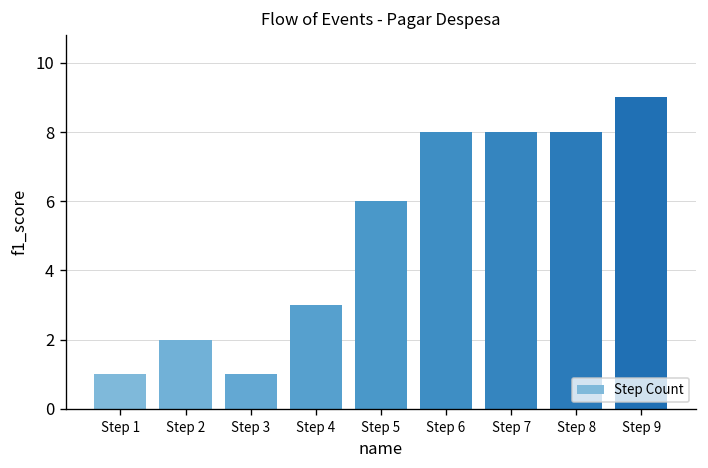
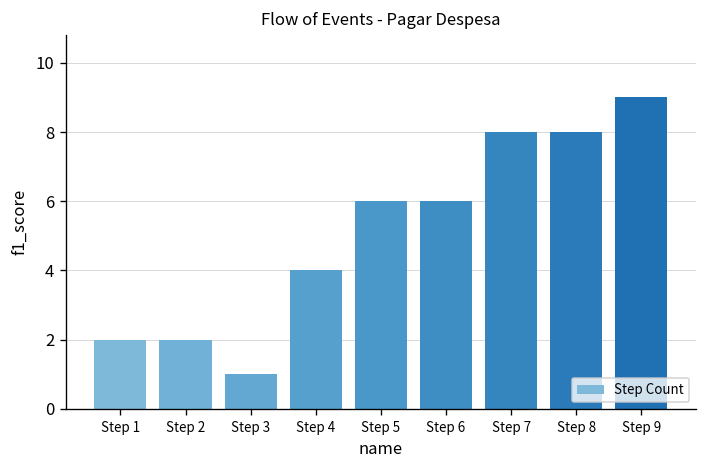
Step 1: 1 -> 2
Step 4: 3 -> 4
Step 6: 8 -> 6
